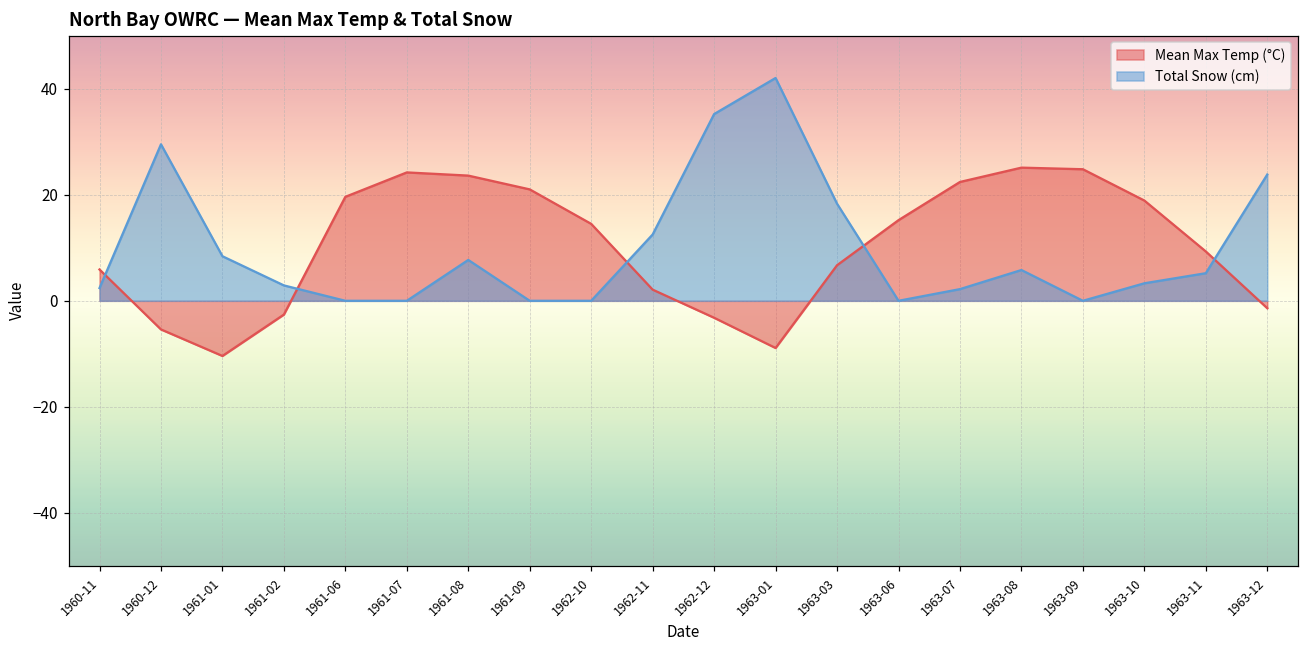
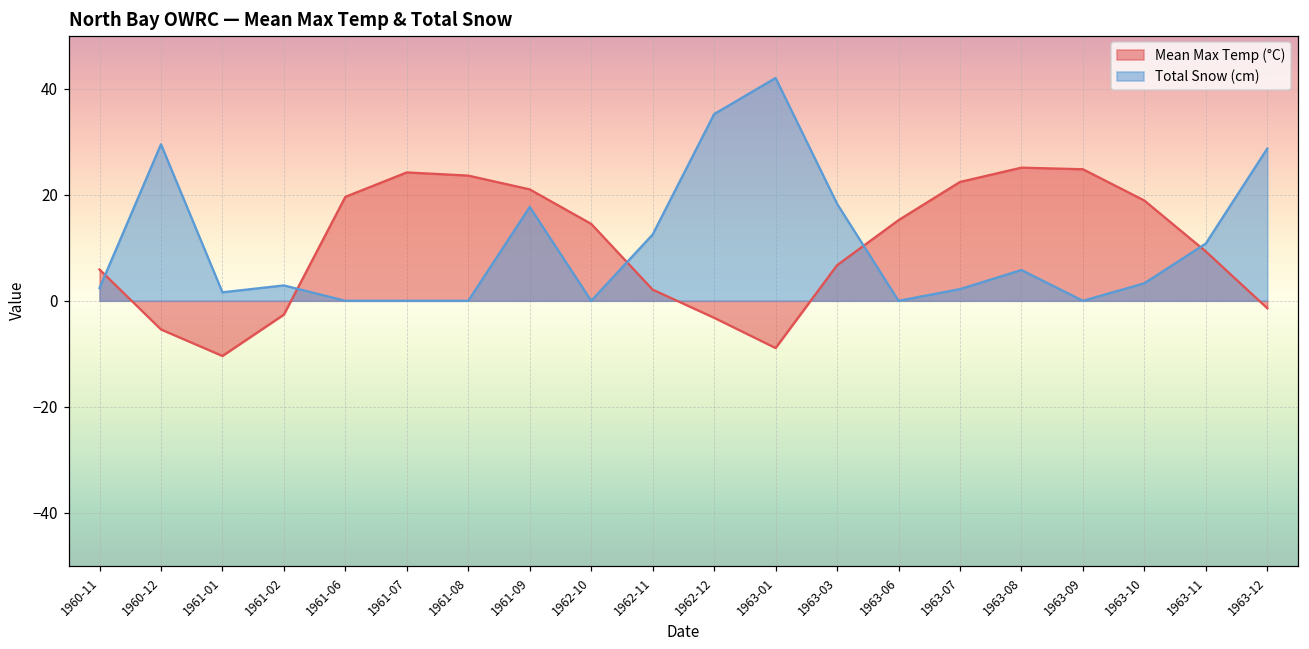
Total Snow (cm), 1961-01: 8 -> 2
Total Snow (cm), 1961-08: 8 -> 0
Total Snow (cm), 1961-09: 0 -> 18
Total Snow (cm), 1963-11: 5 -> 11
Total Snow (cm), 1963-12: 24 -> 29
